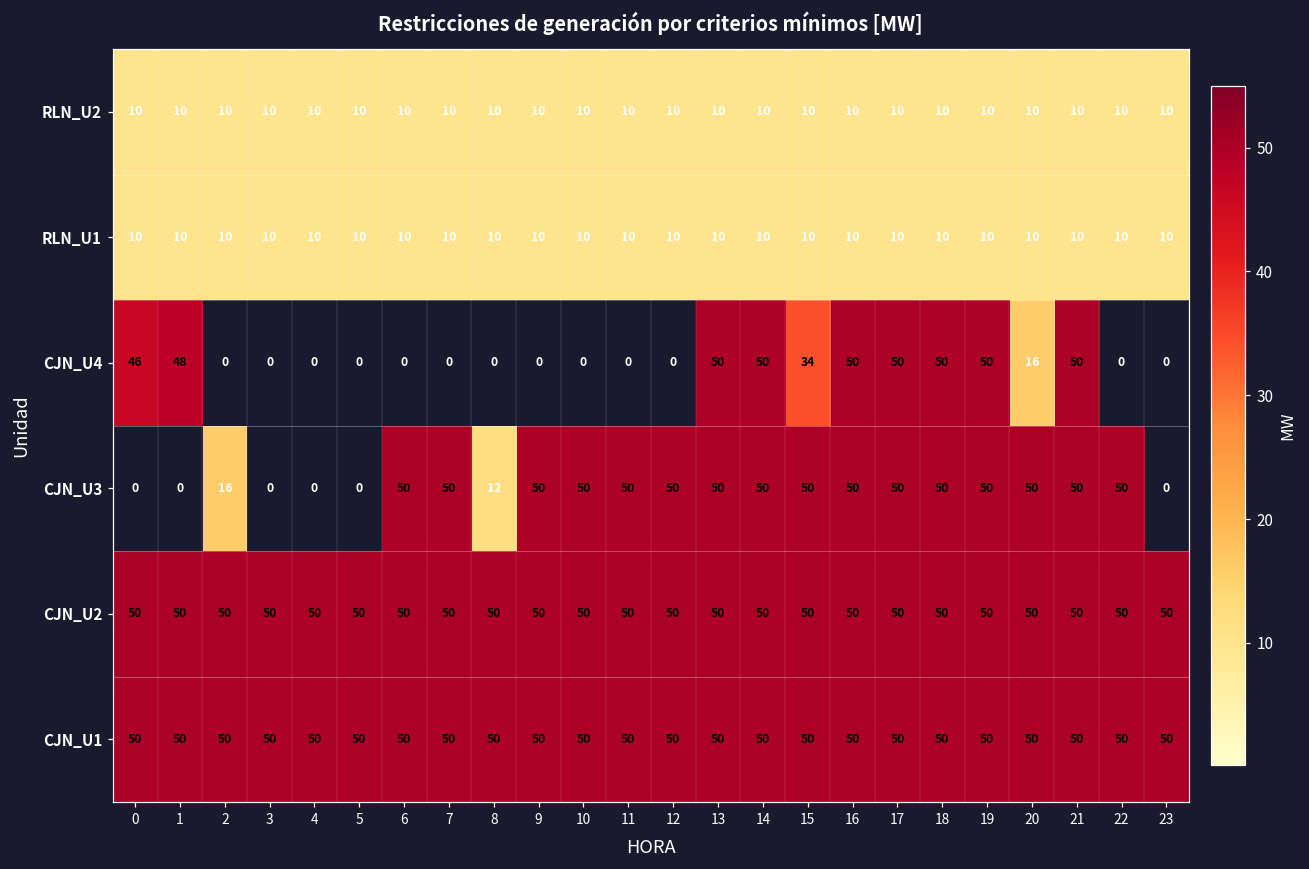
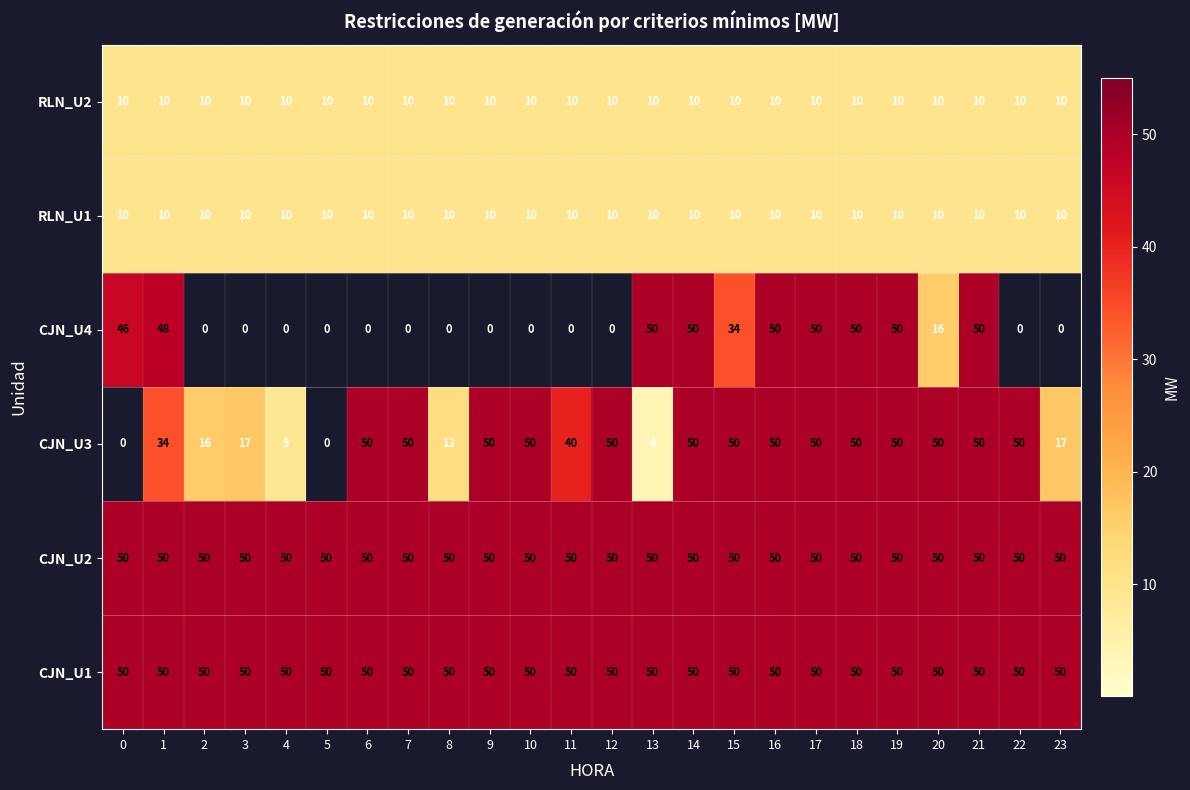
CJN_U3, 1: 0 -> 34
CJN_U3, 3: 0 -> 17
CJN_U3, 4: 0 -> 9
CJN_U3, 11: 50 -> 40
CJN_U3, 13: 50 -> 4
CJN_U3, 23: 0 -> 17
